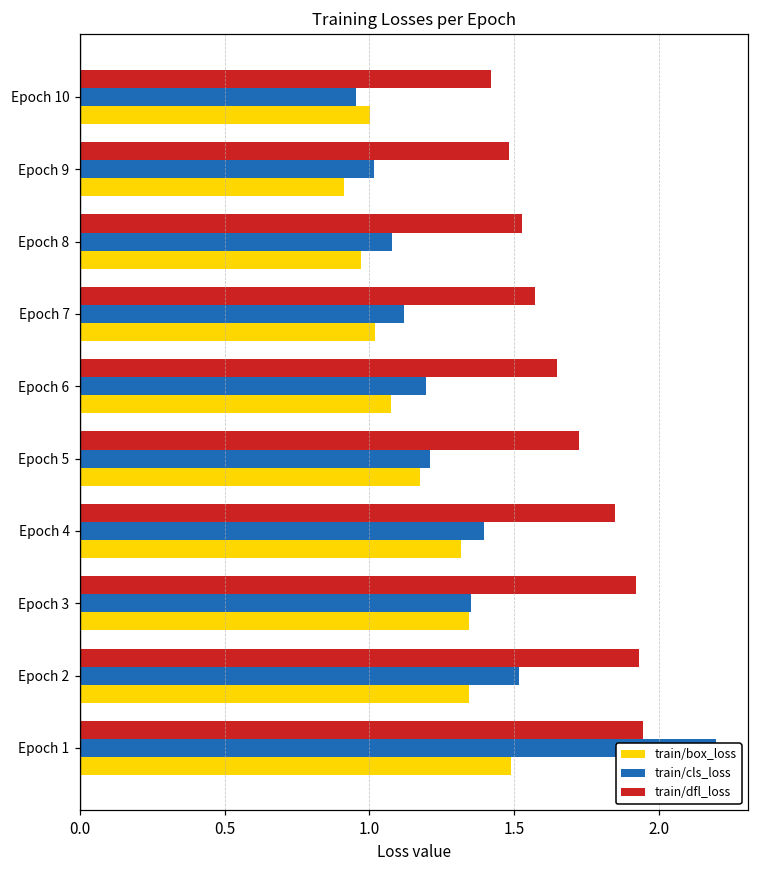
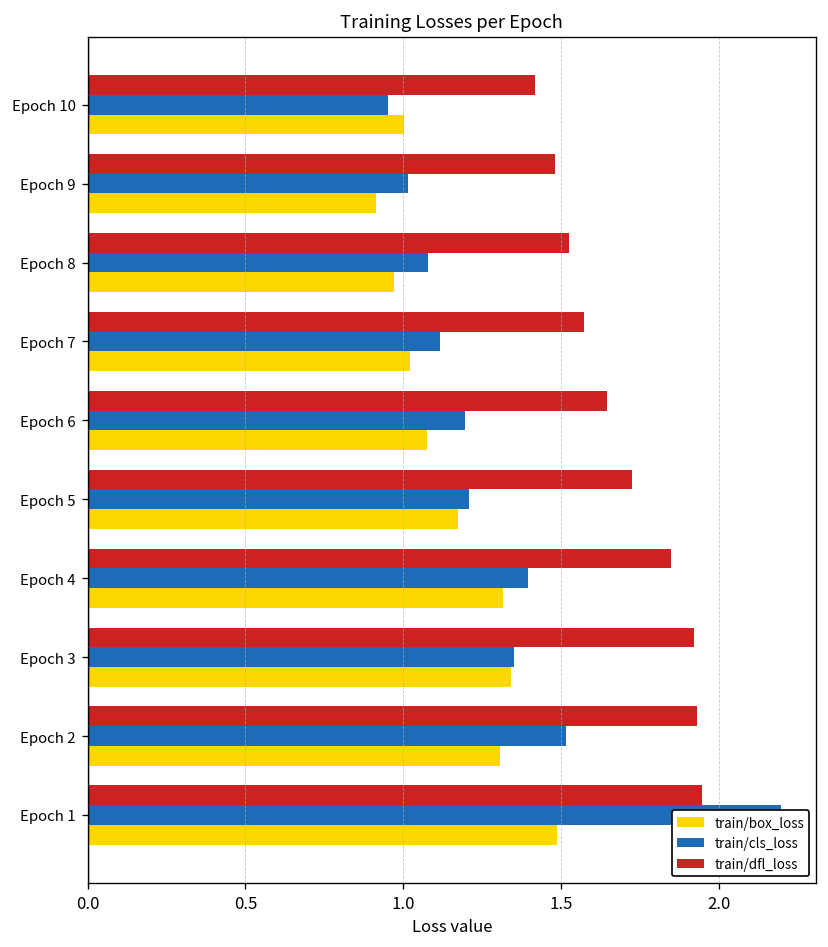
train/box_loss, Epoch 2: 1.35 -> 1.31
